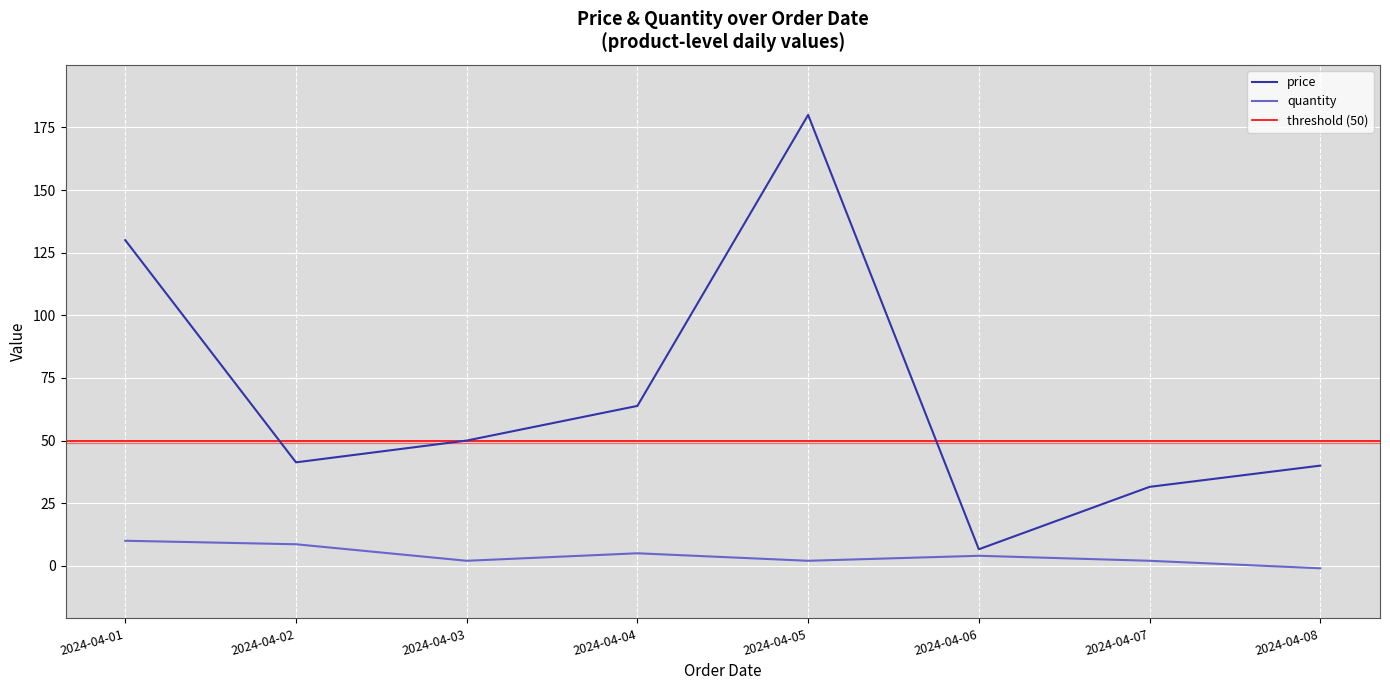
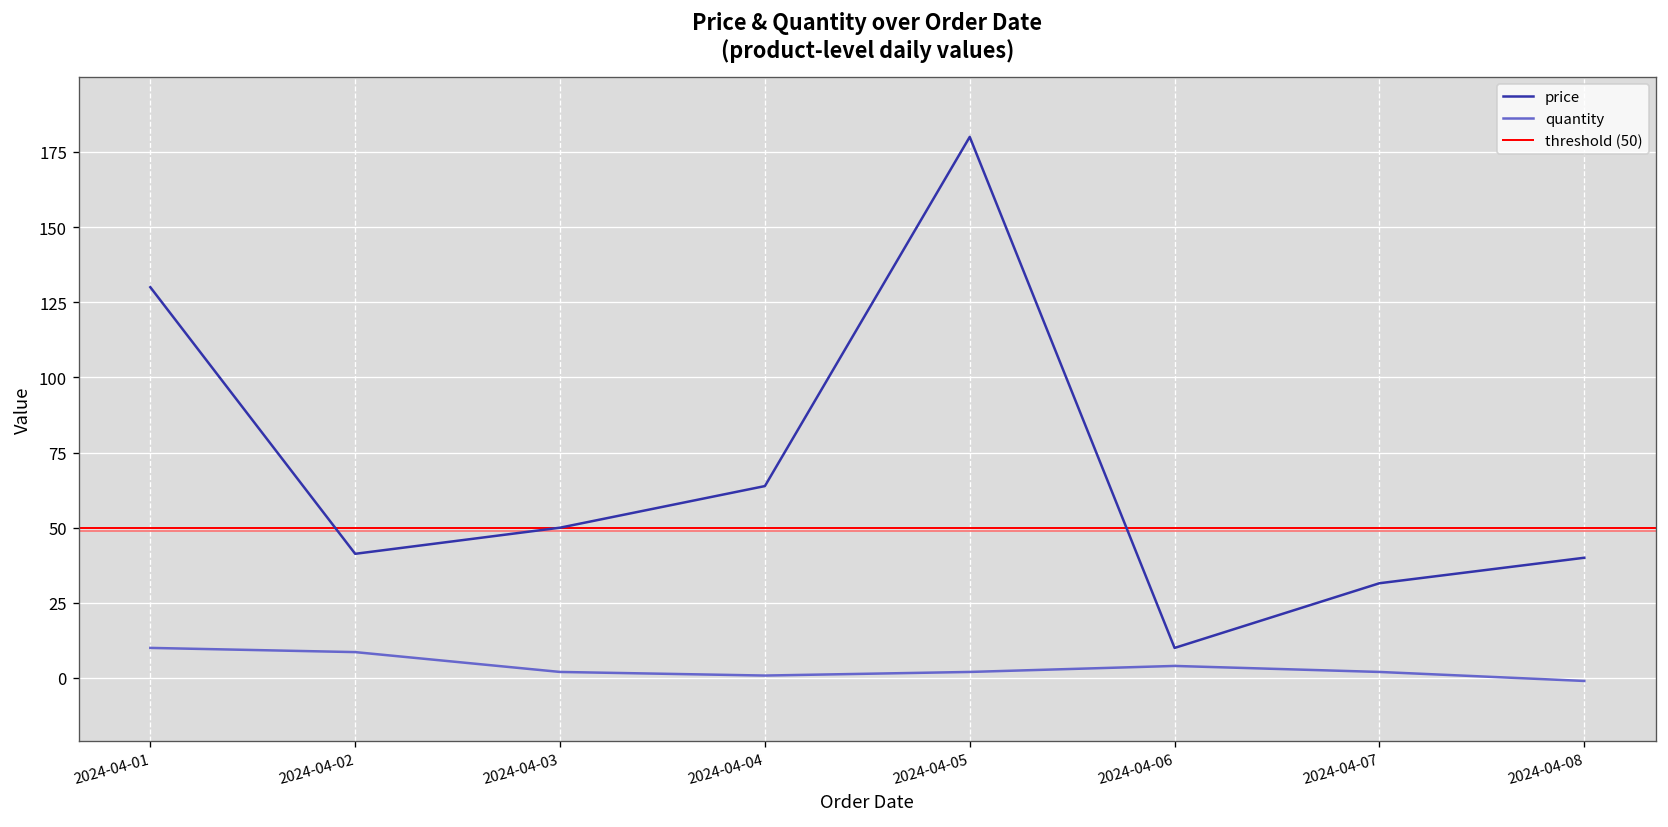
quantity, 2024-04-04: 5 -> 1
price, 2024-04-06: 7 -> 10
